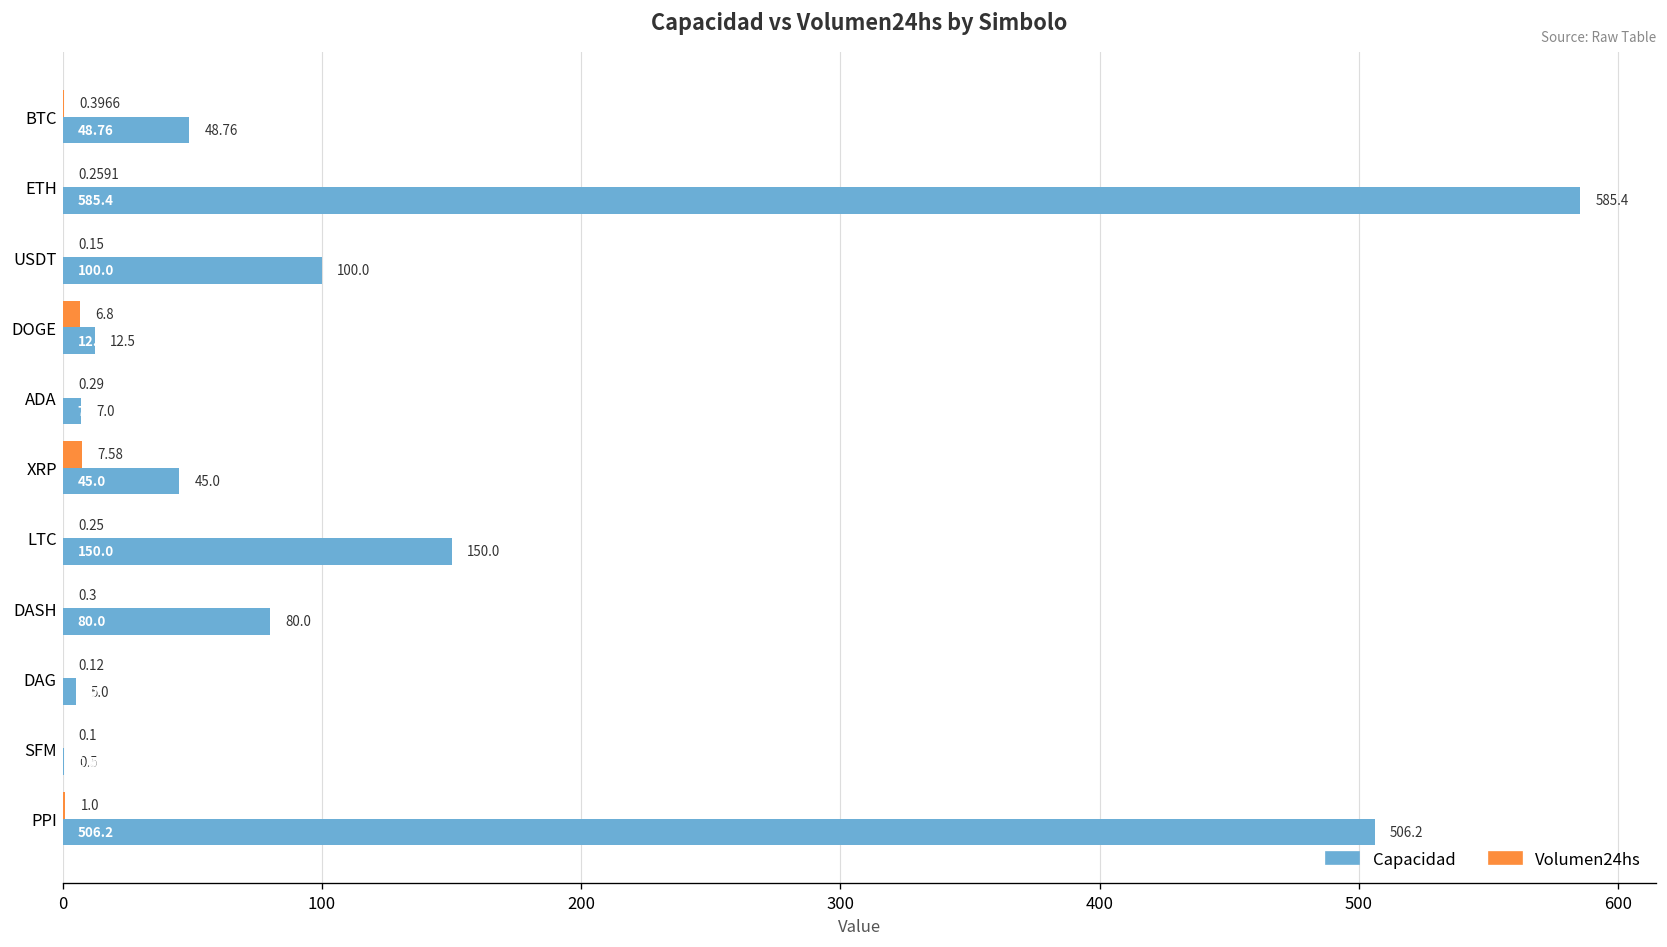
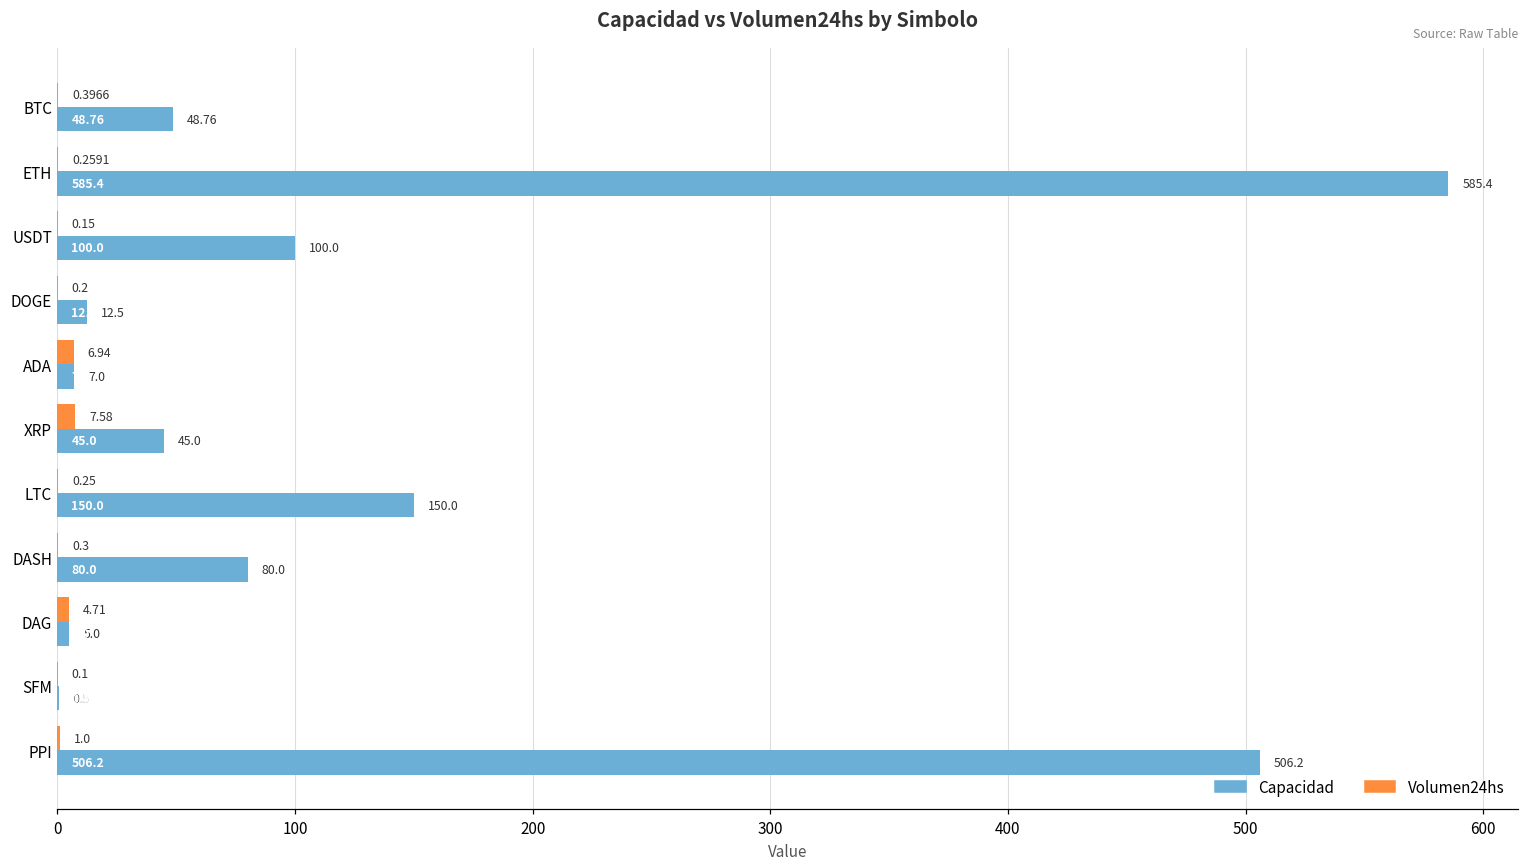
Volumen24hs, DOGE: 6.8 -> 0.2
Volumen24hs, ADA: 0.29 -> 6.94
Volumen24hs, DAG: 0.12 -> 4.71
